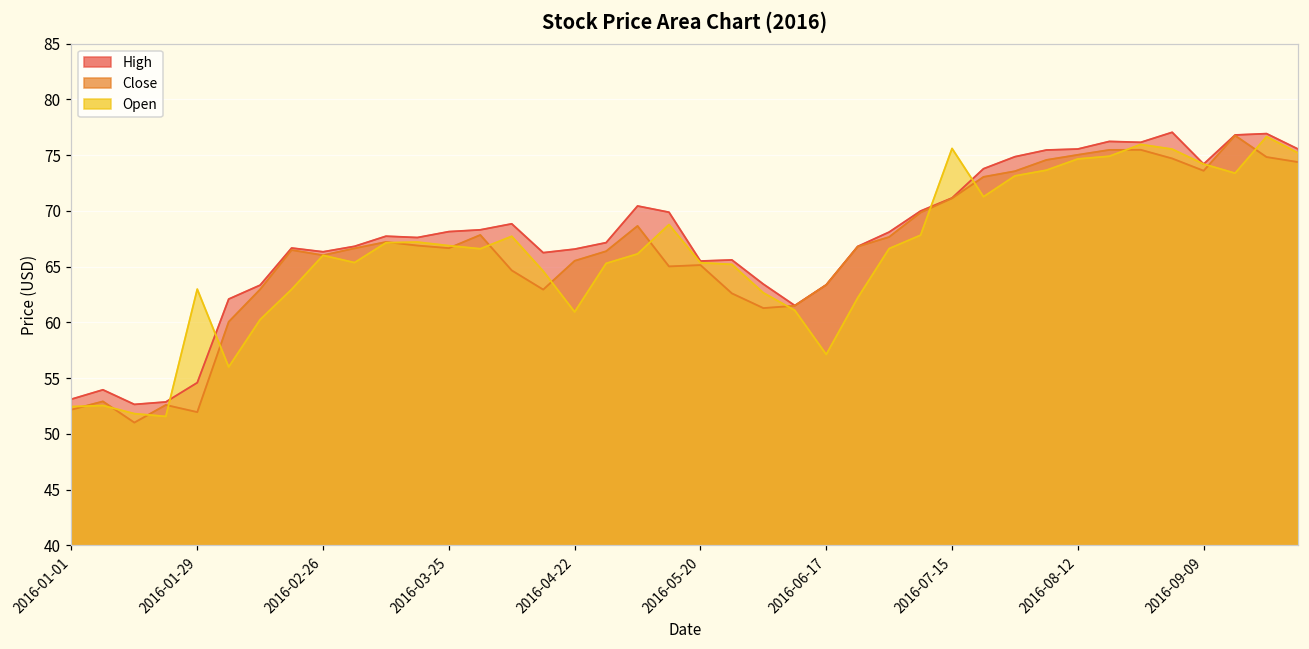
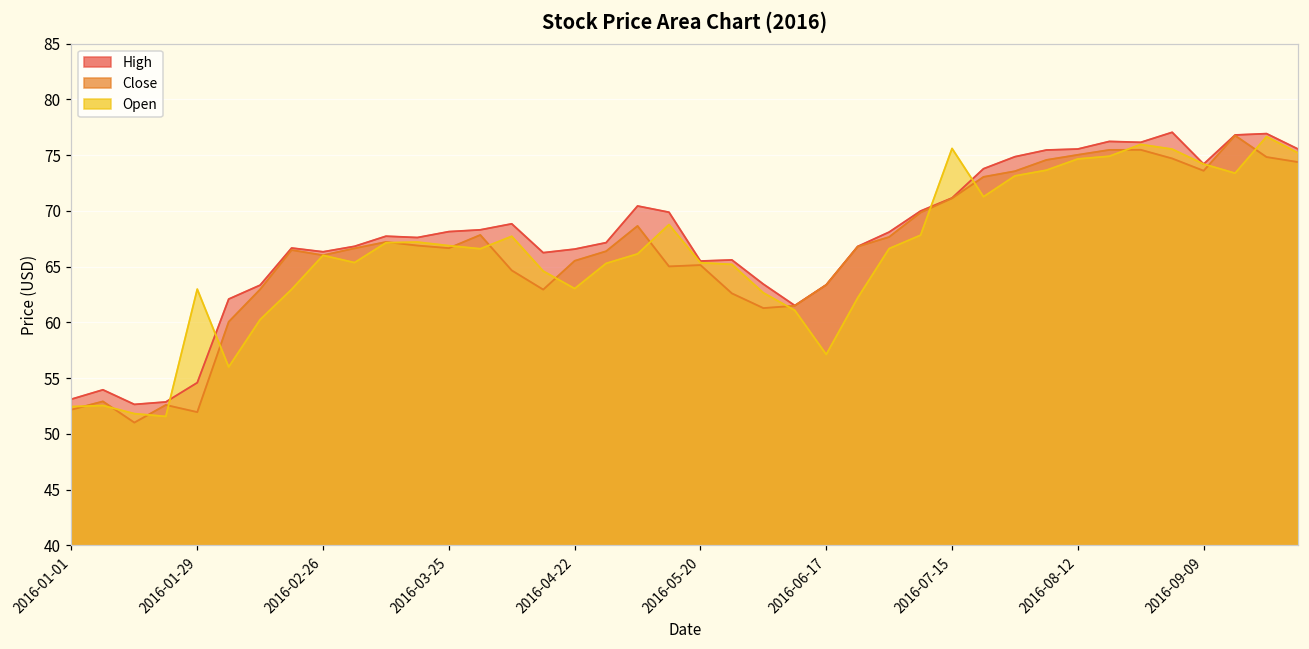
Open, 2016-04-22: 60.9 -> 63.0
